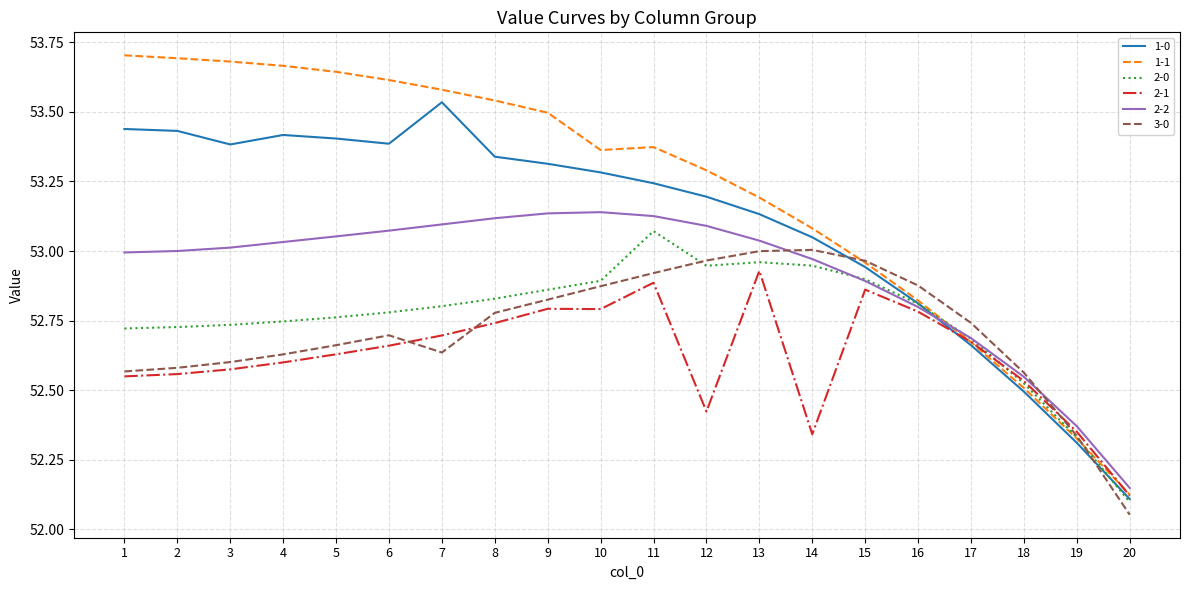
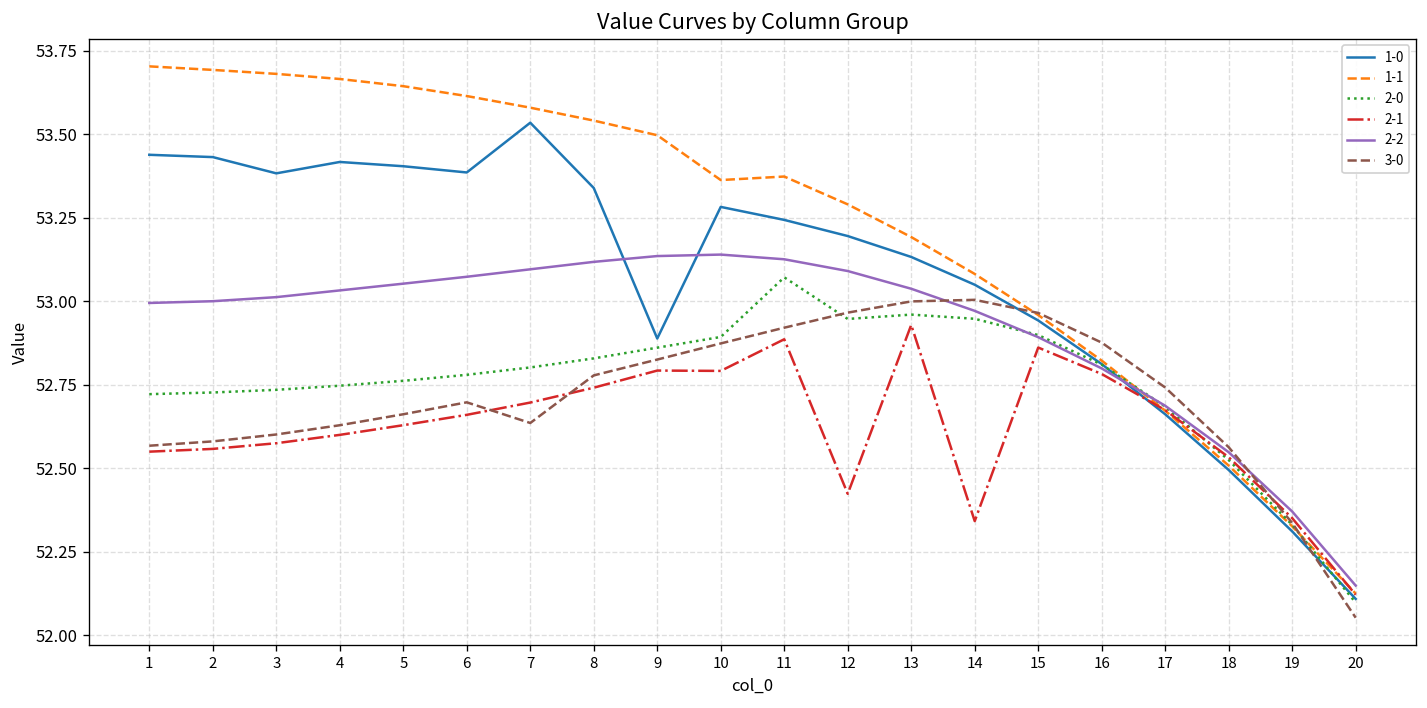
1-0, 9: 53.31 -> 52.89
